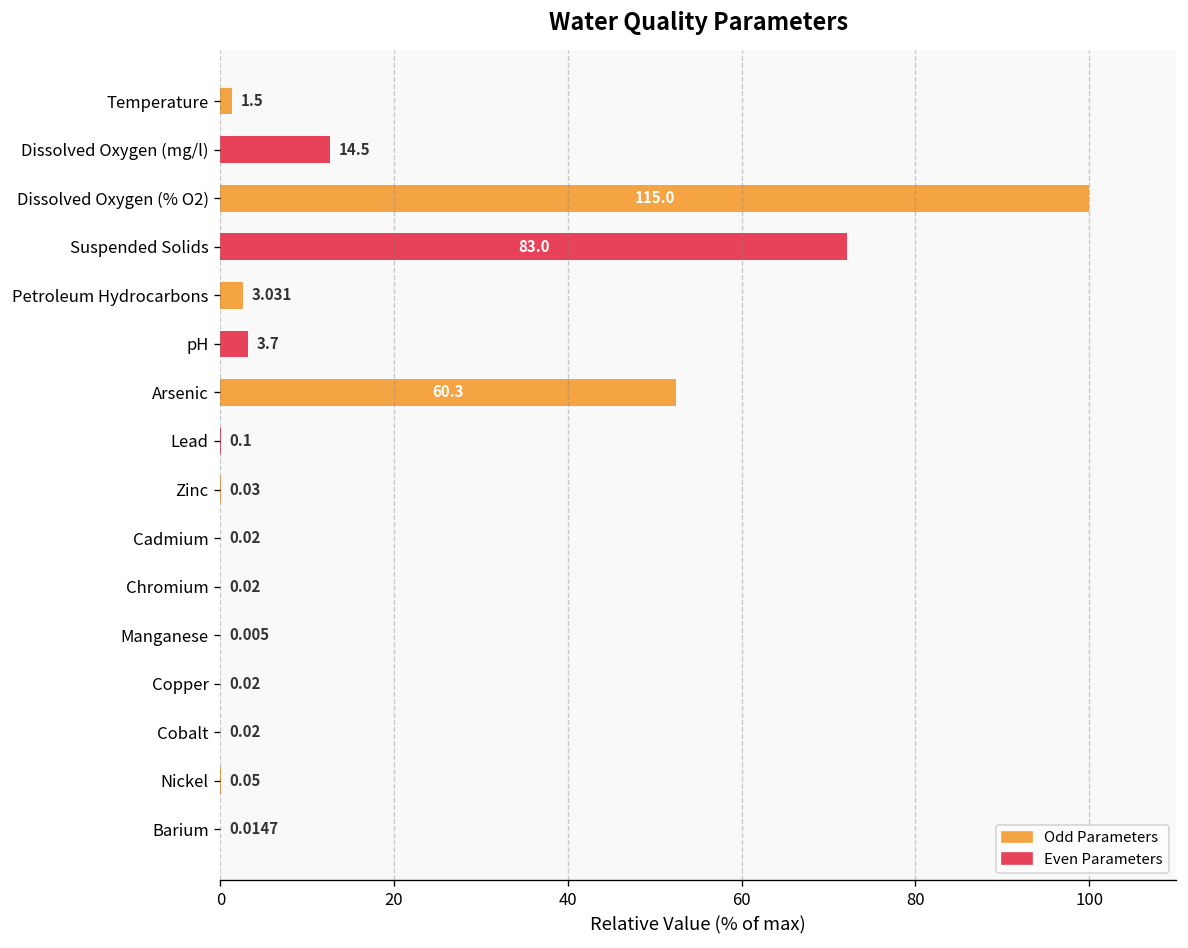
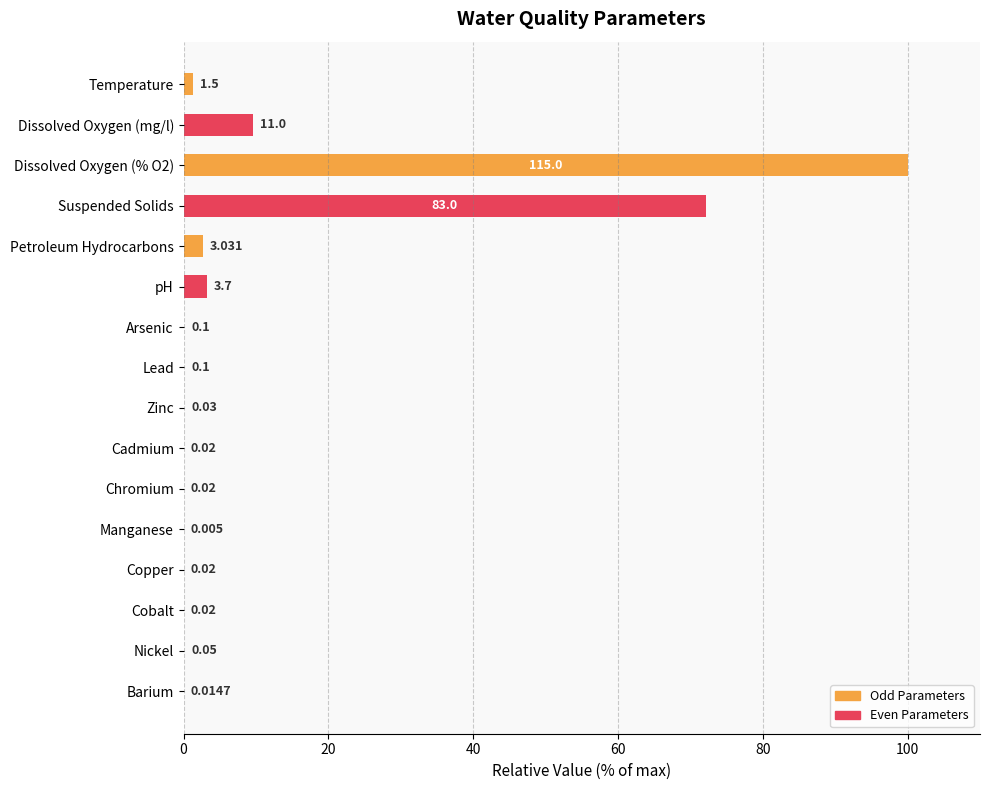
Dissolved Oxygen (mg/l): 14.5 -> 11.0
Arsenic: 60.3 -> 0.1
